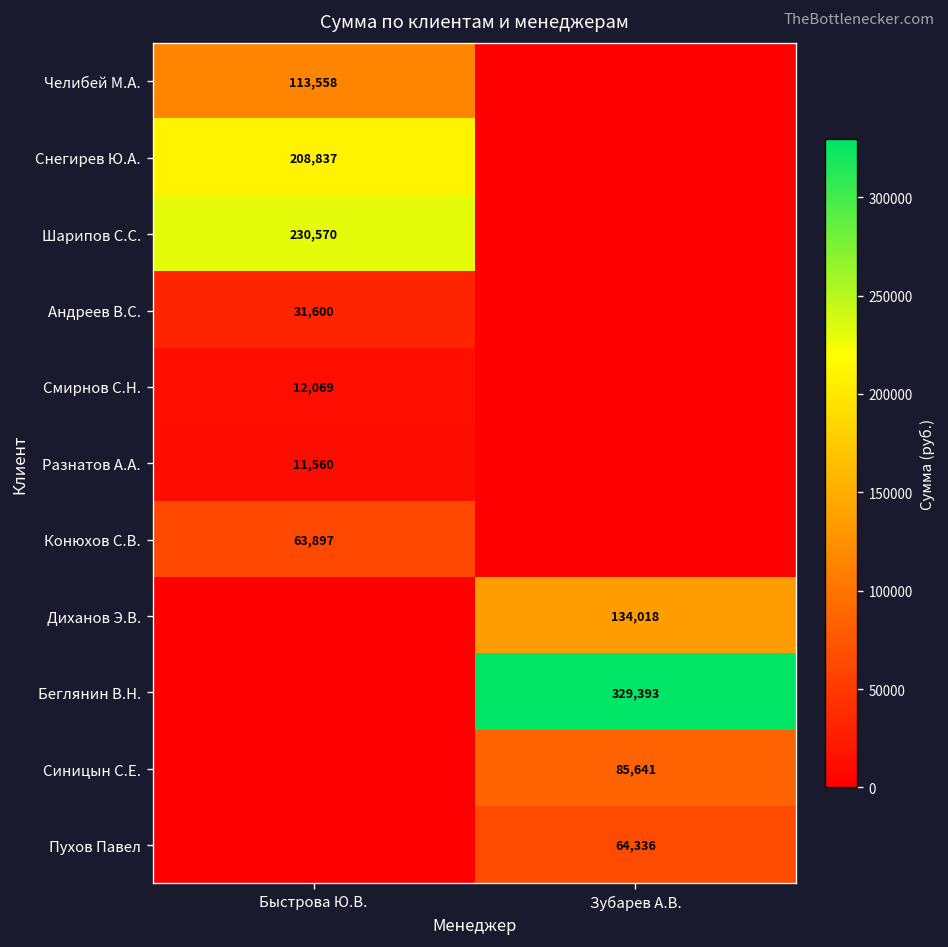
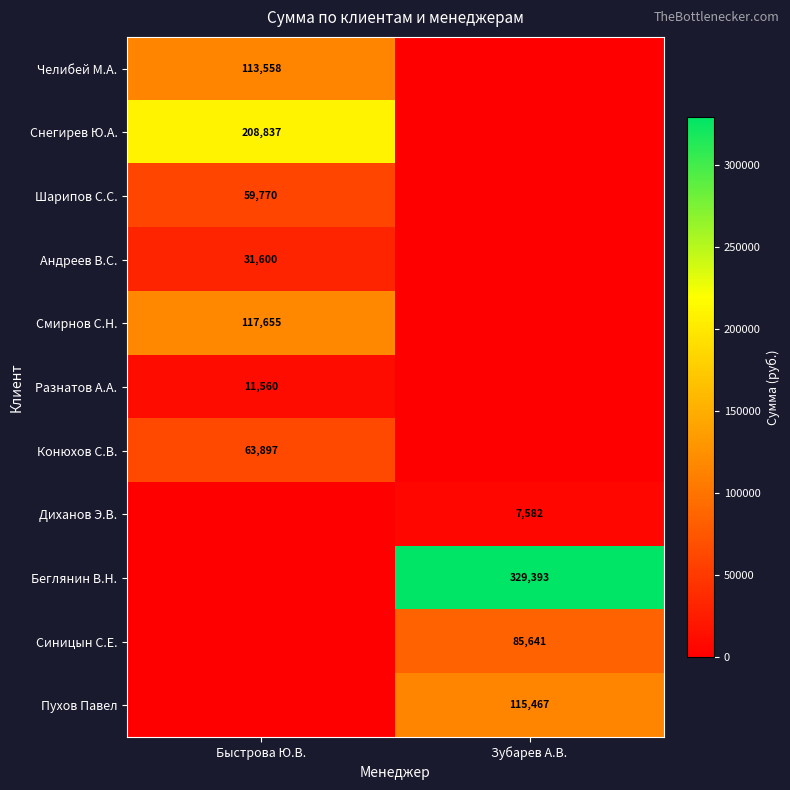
Шарипов С.С., Быстрова Ю.В.: 230,570 -> 59,770
Смирнов С.Н., Быстрова Ю.В.: 12,069 -> 117,655
Диханов Э.В., Зубарев А.В.: 134,018 -> 7,582
Пухов Павел, Зубарев А.В.: 64,336 -> 115,467
